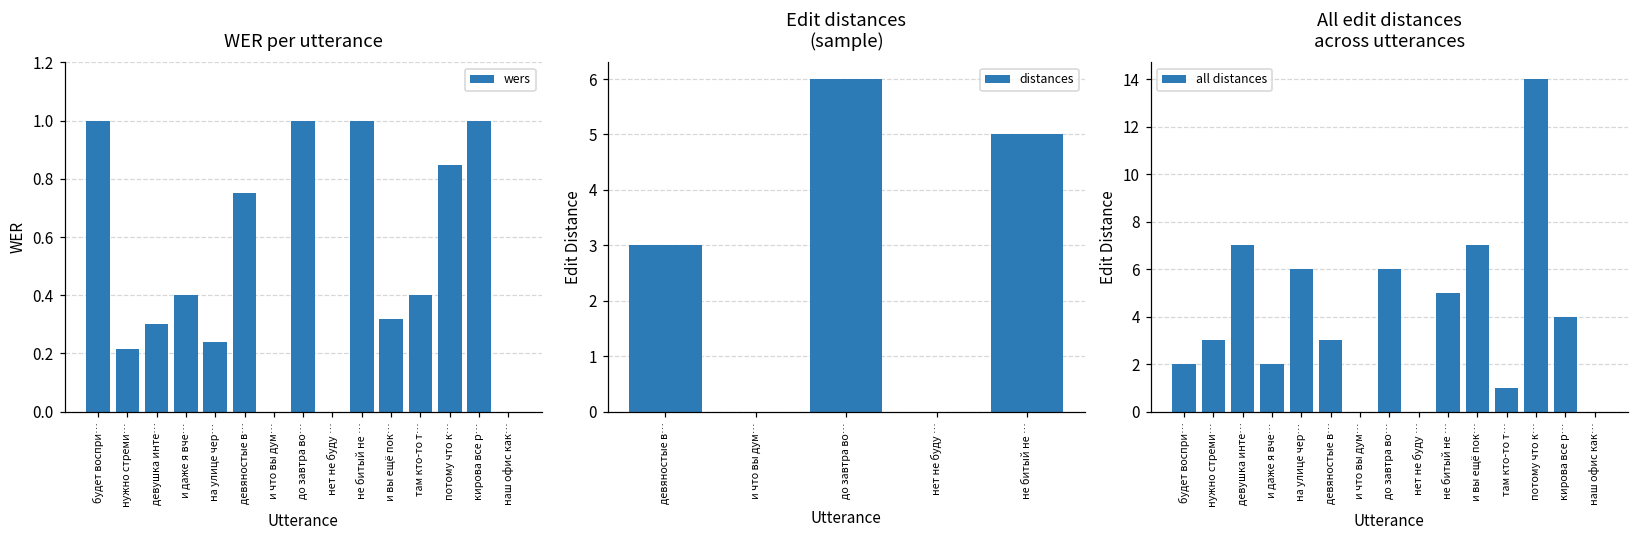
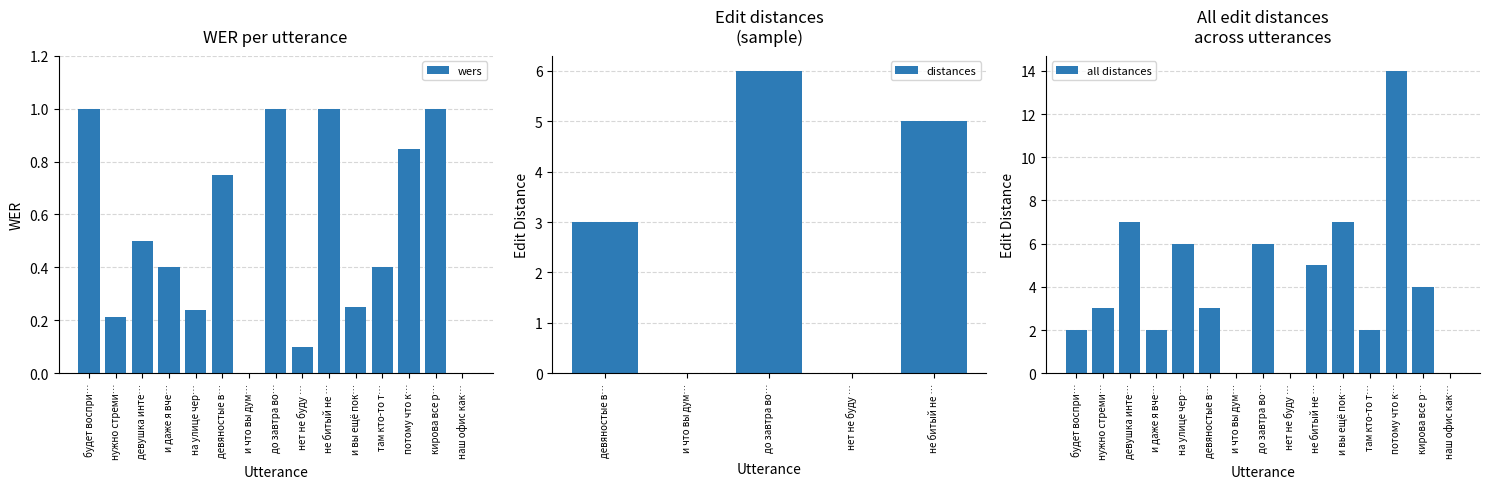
WER per utterance, девушка инте…: 0.3 -> 0.5
WER per utterance, нет не буду …: 0.0 -> 0.1
WER per utterance, и вы ещё пок…: 0.32 -> 0.25
All edit distances across utterances, там кто-то т…: 1 -> 2
